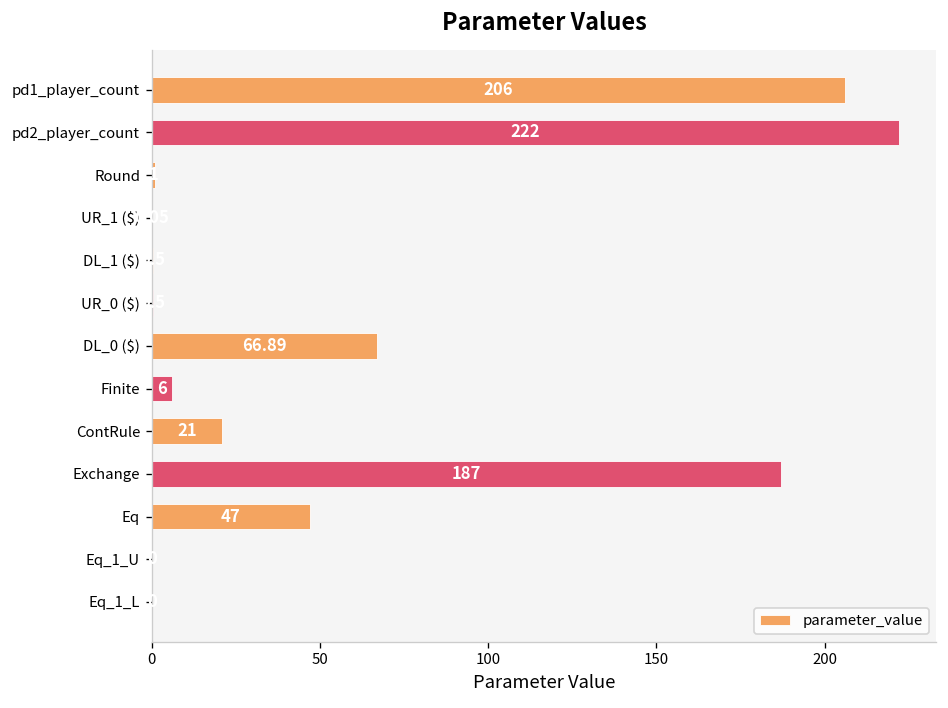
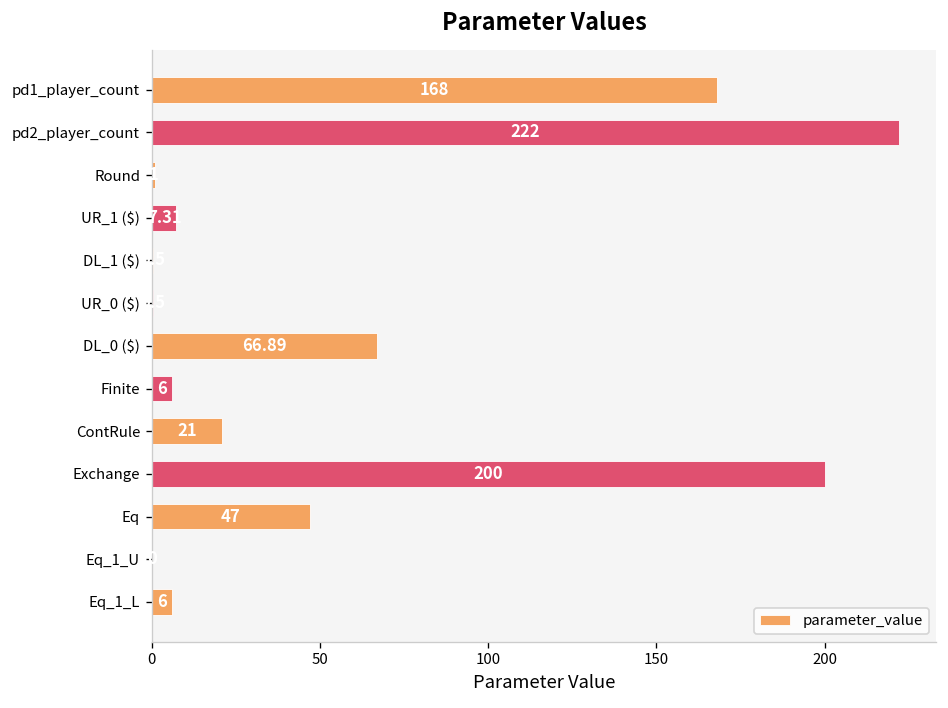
pd1_player_count: 206 -> 168
UR_1 ($): 0 -> 7
Exchange: 187 -> 200
Eq_1_L: 0 -> 6
